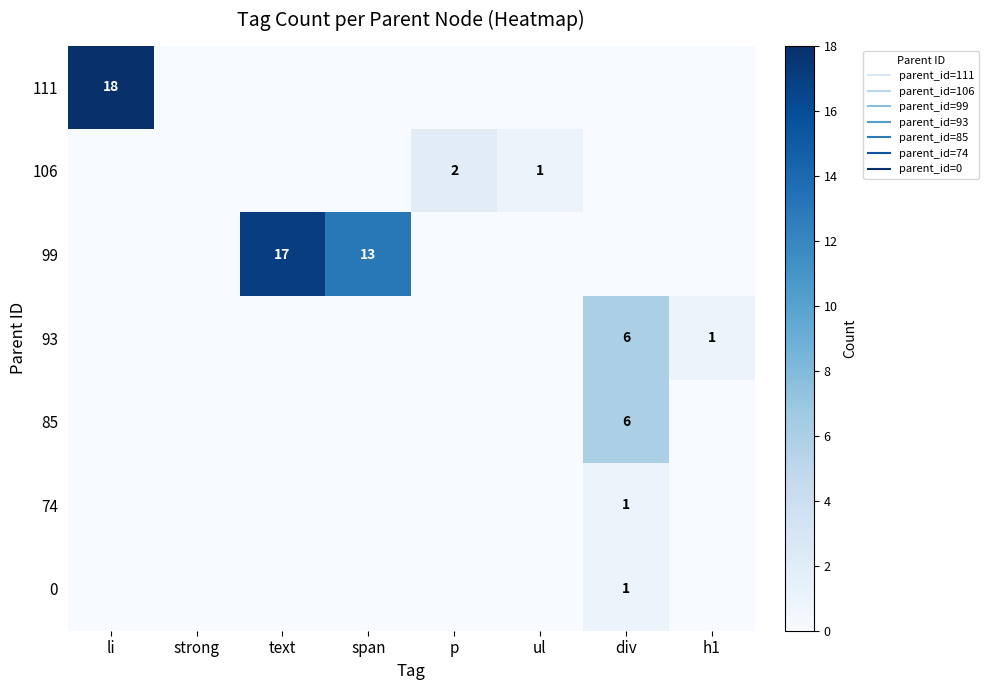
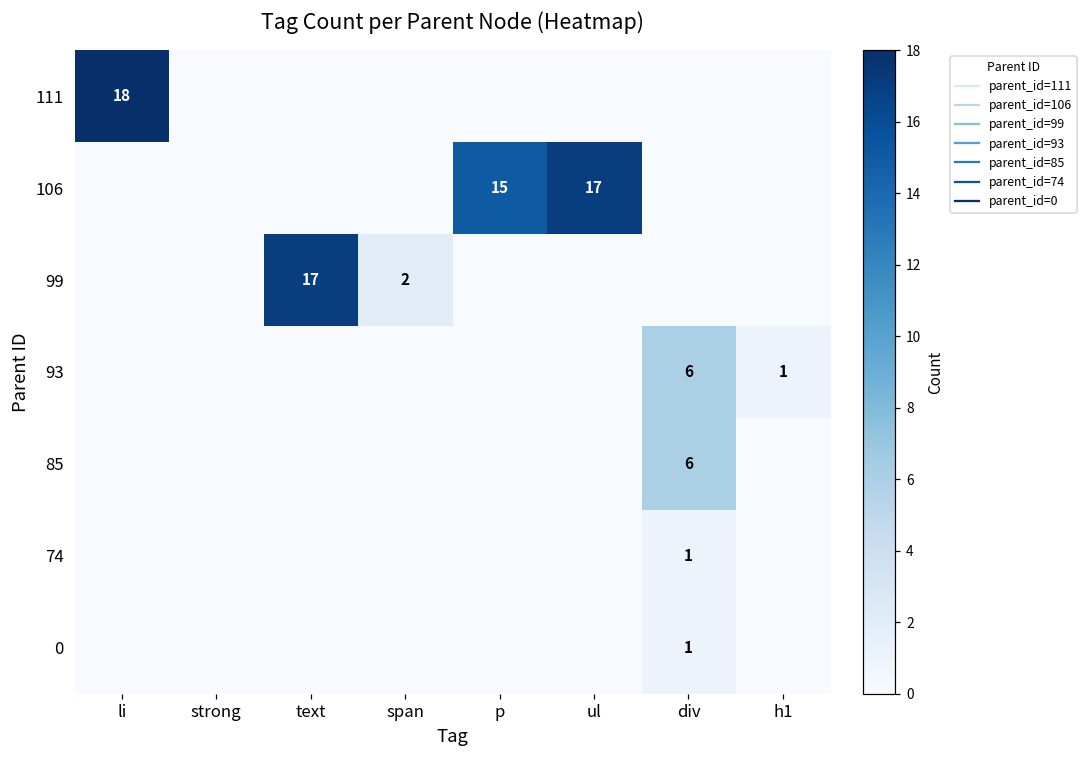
106, p: 2 -> 15
106, ul: 1 -> 17
99, span: 13 -> 2
